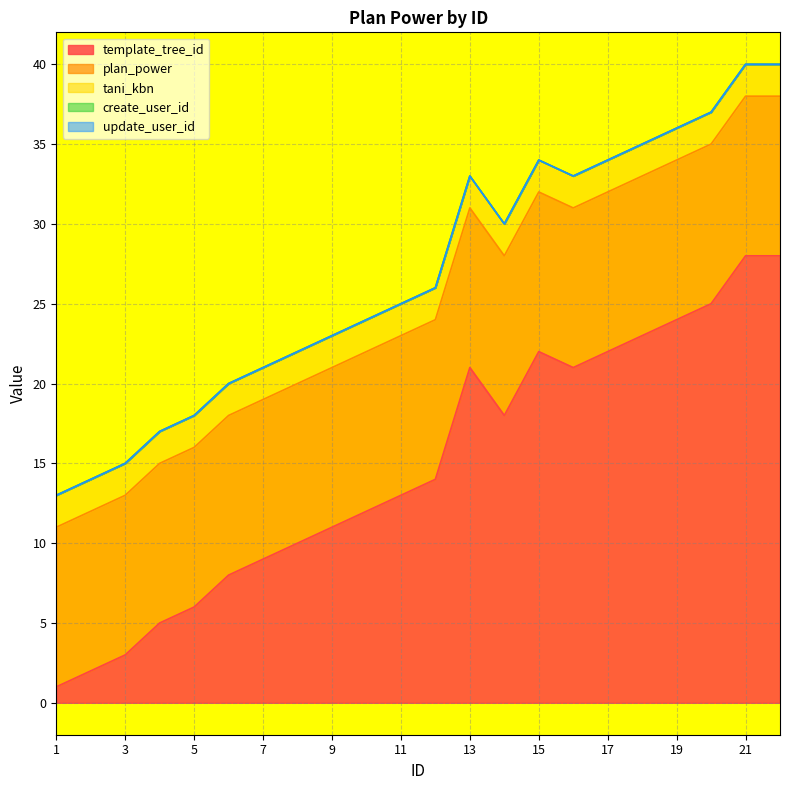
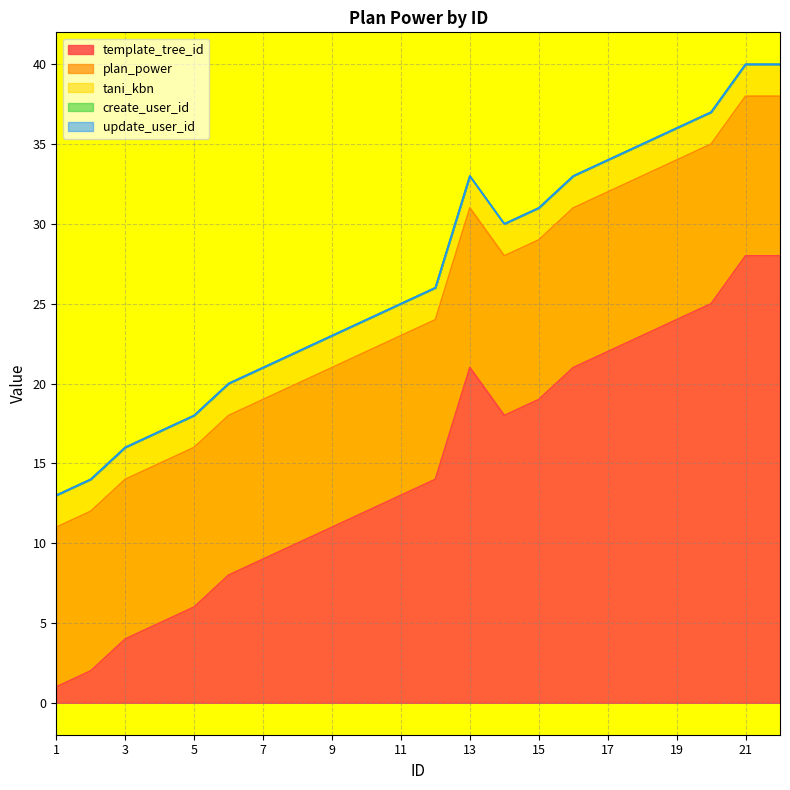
template_tree_id, 3: 3 -> 4
template_tree_id, 15: 22 -> 19
